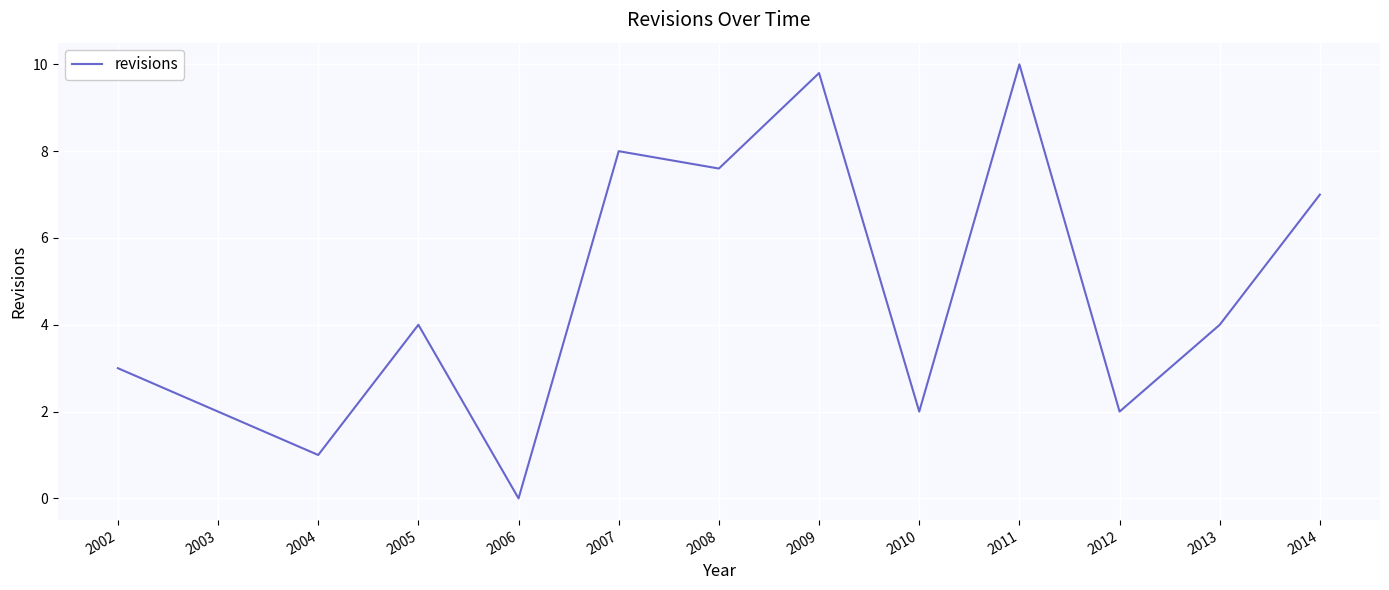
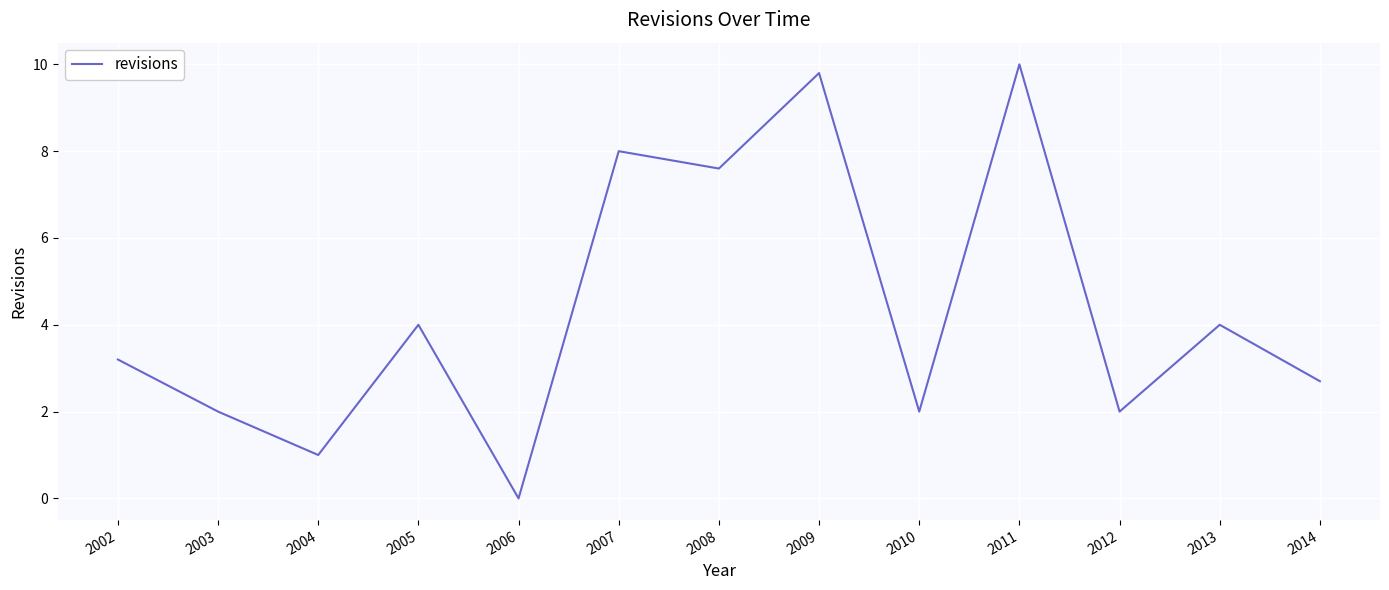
2002: 3.0 -> 3.2
2014: 7.0 -> 2.7
